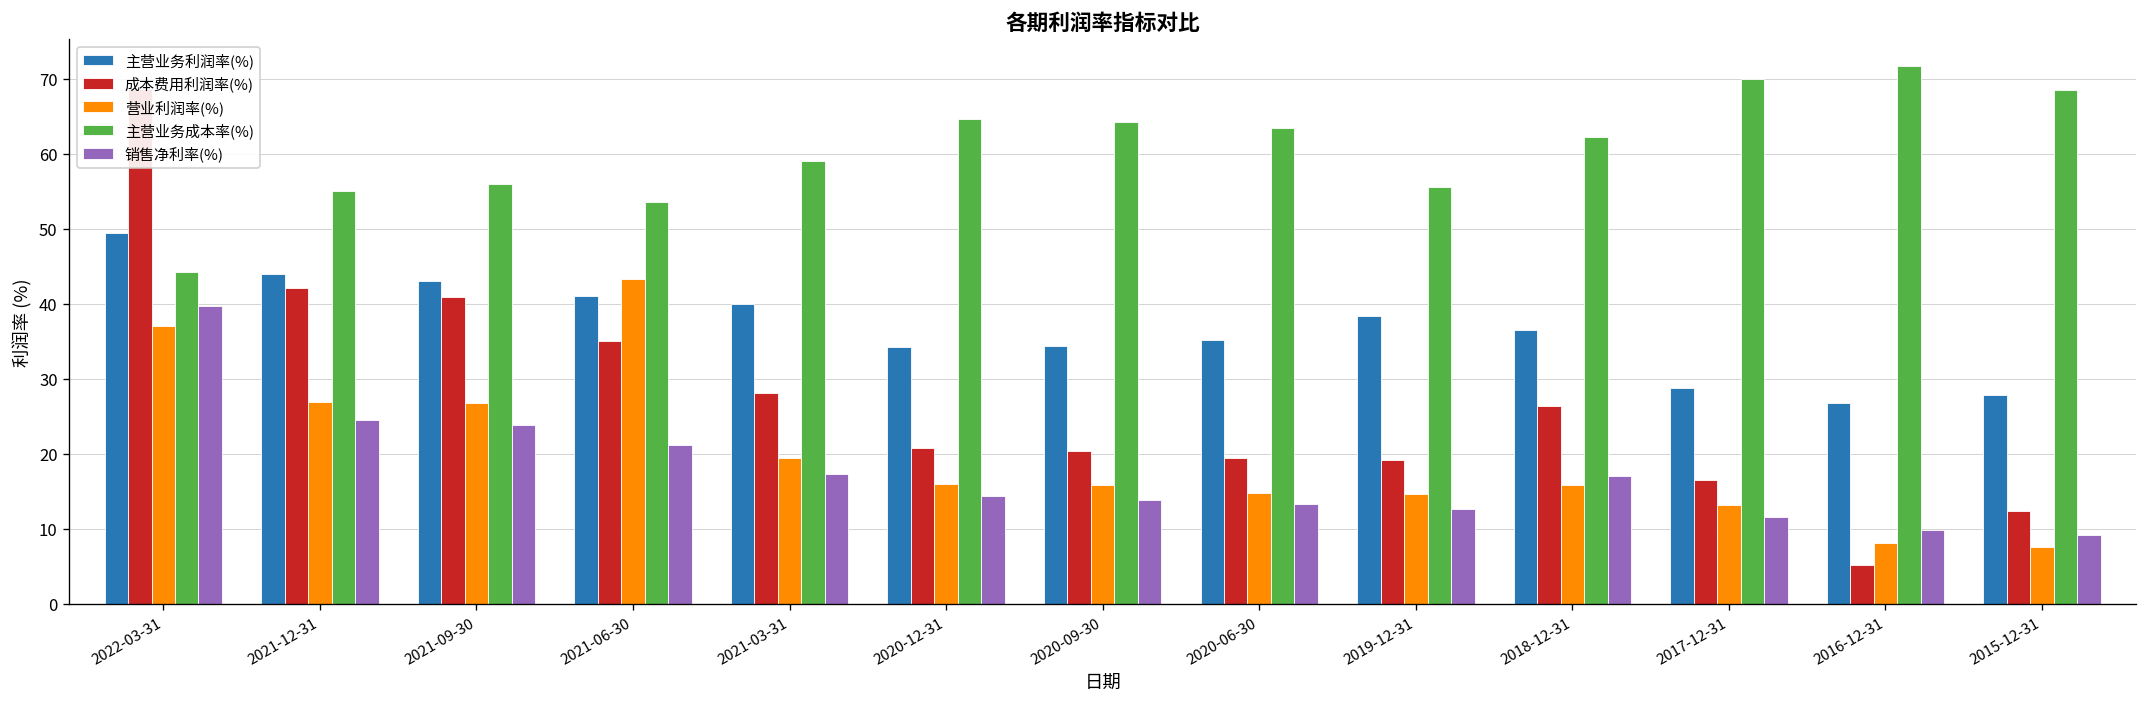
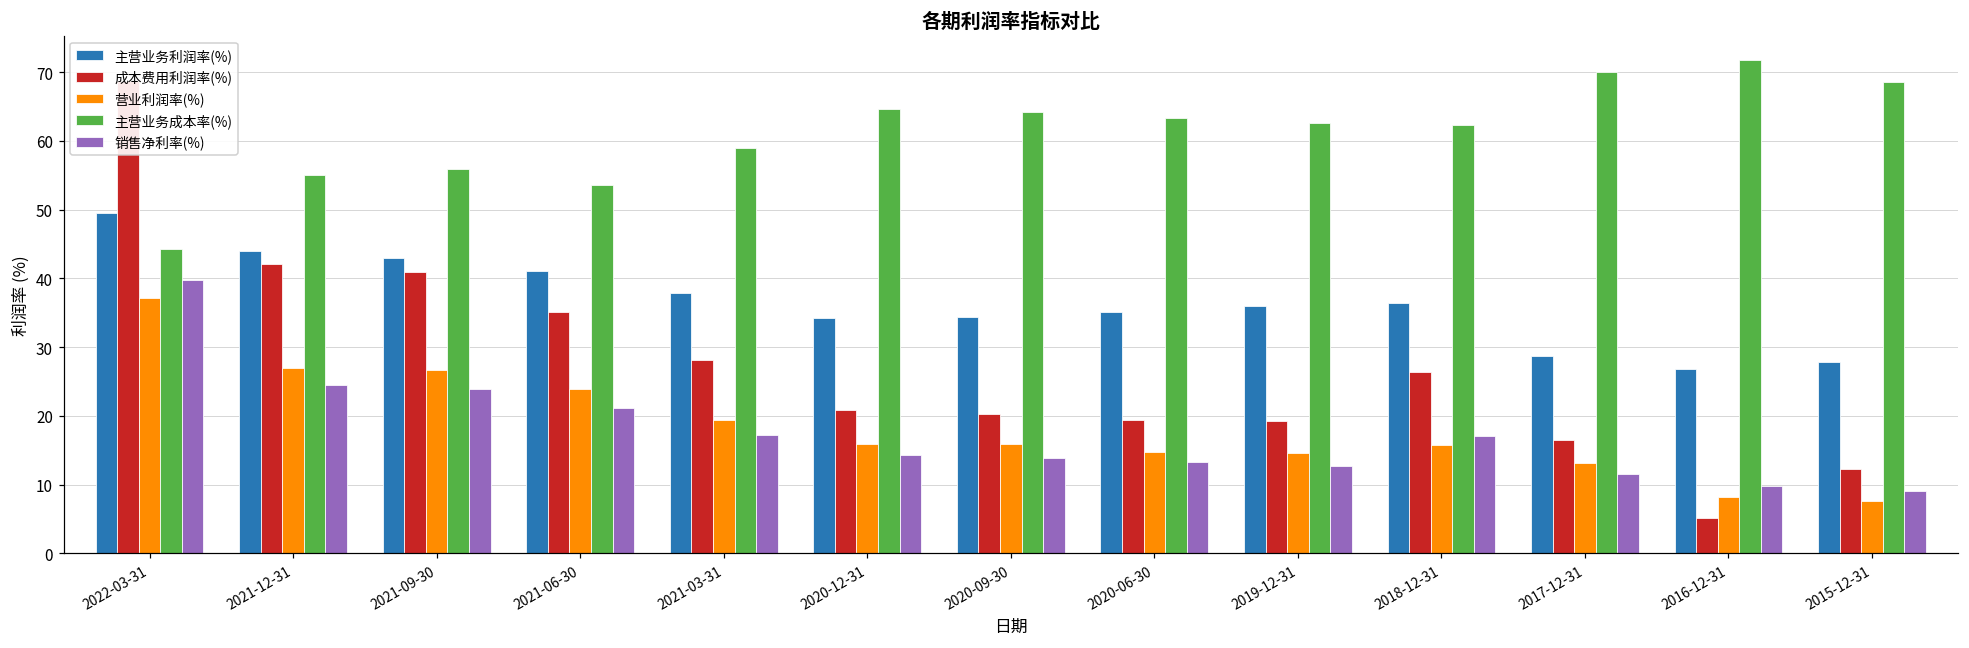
营业利润率(%), 2021-06-30: 43 -> 24
主营业务利润率(%), 2021-03-31: 40 -> 38
主营业务利润率(%), 2019-12-31: 38 -> 36
主营业务成本率(%), 2019-12-31: 56 -> 63
